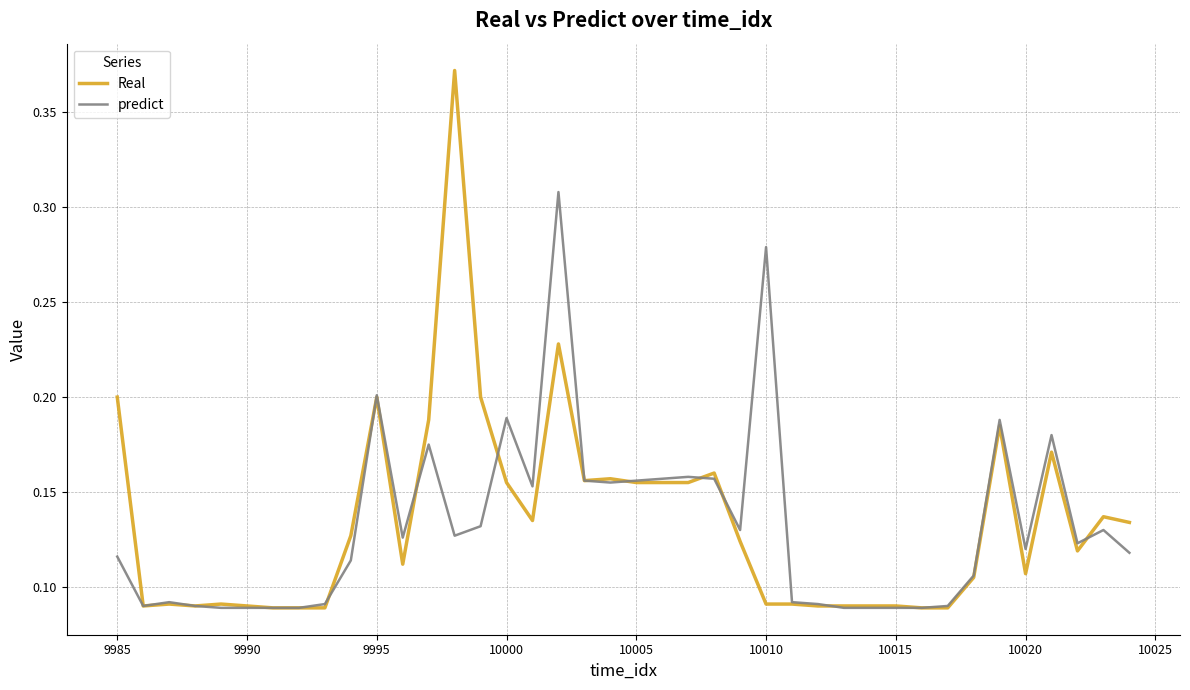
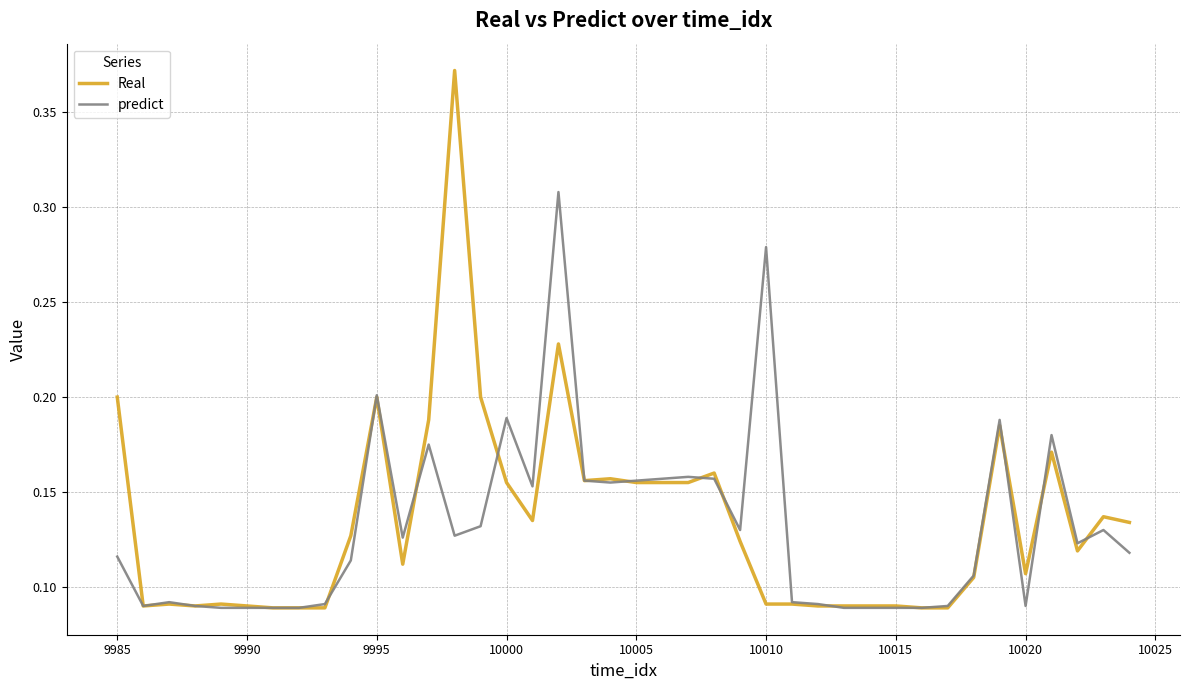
predict, 10020: 0.12 -> 0.09
